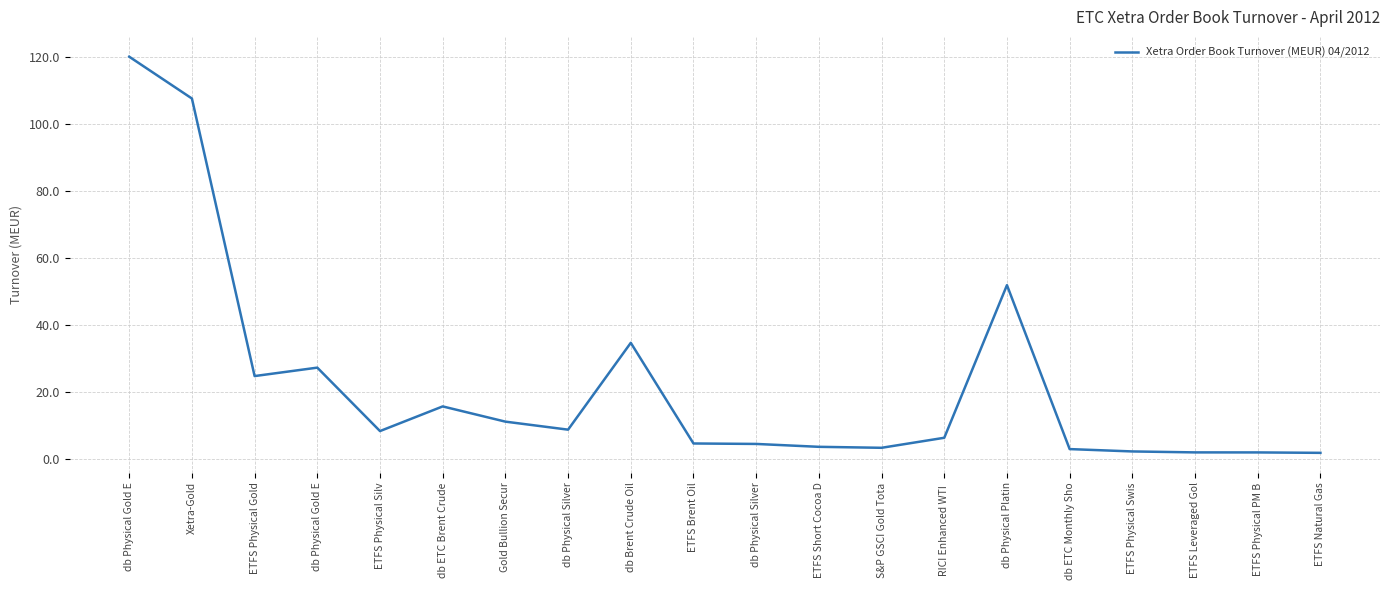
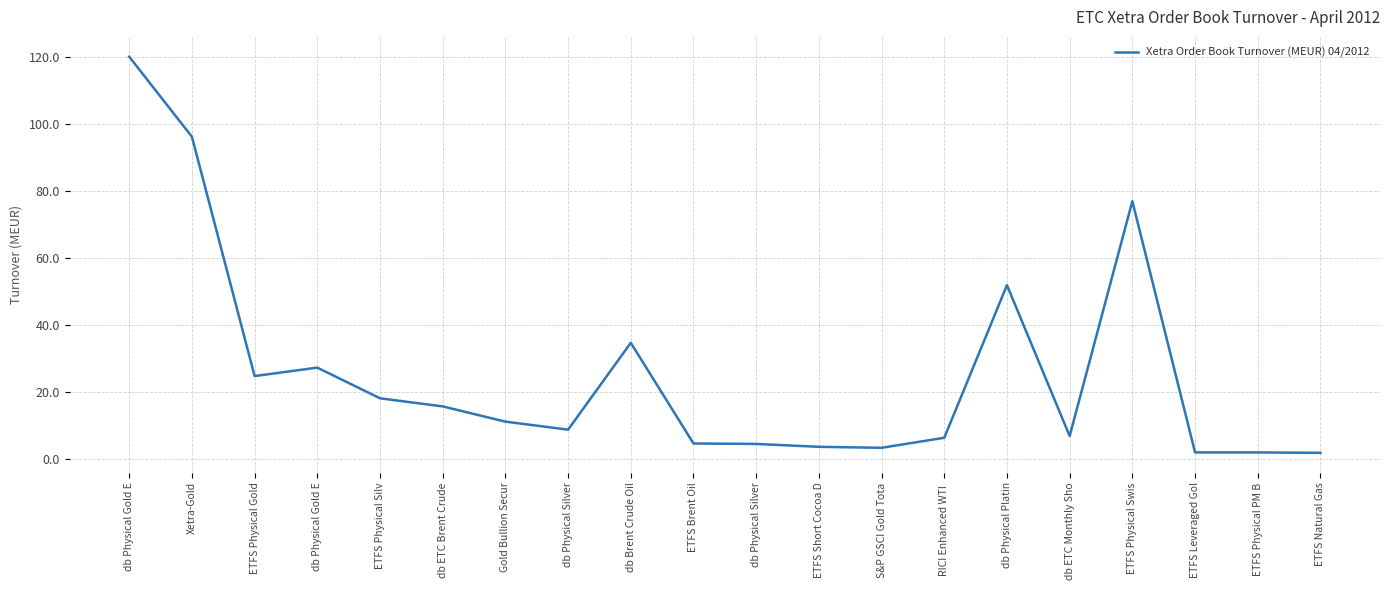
Xetra-Gold: 108 -> 96
ETFS Physical Silv: 8 -> 18
db ETC Monthly Sho: 3 -> 7
ETFS Physical Swis: 2 -> 77
